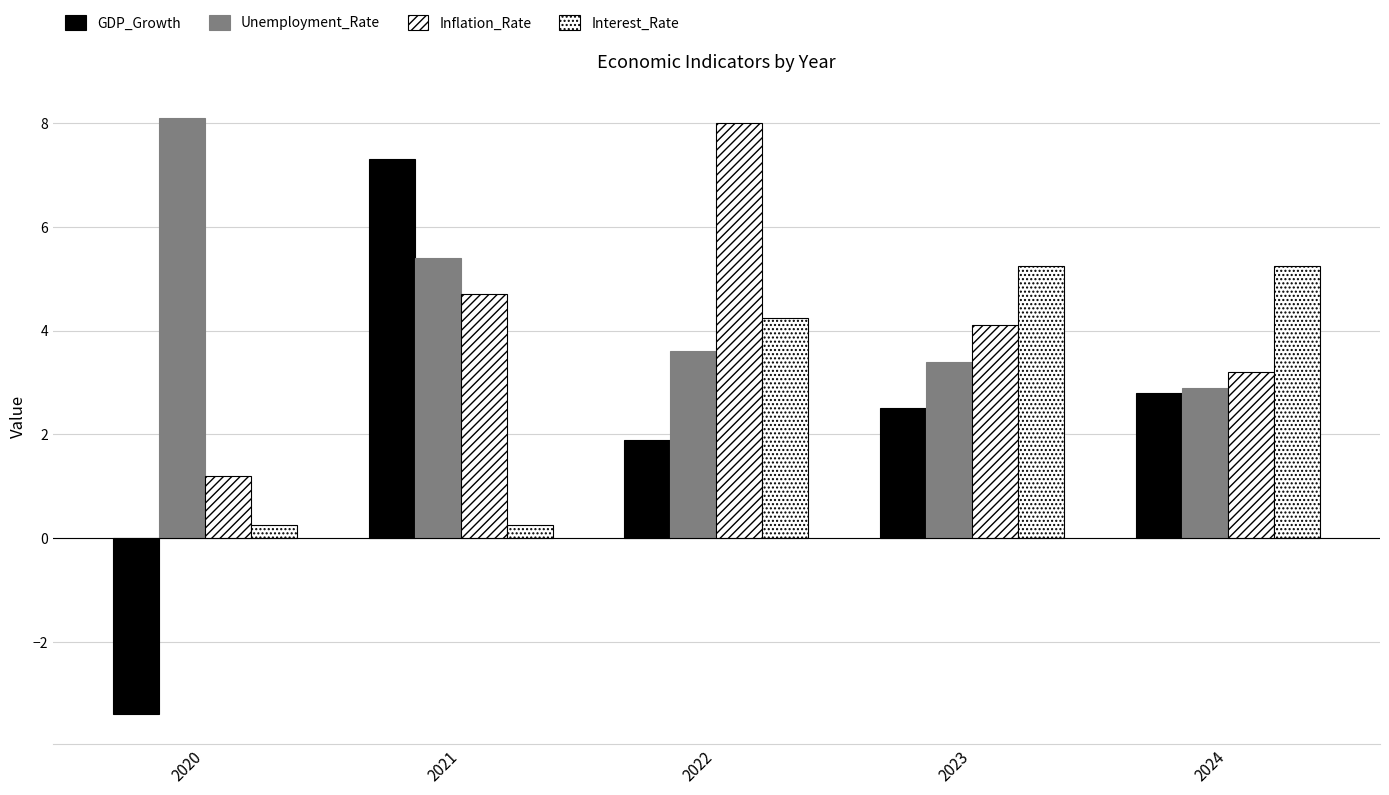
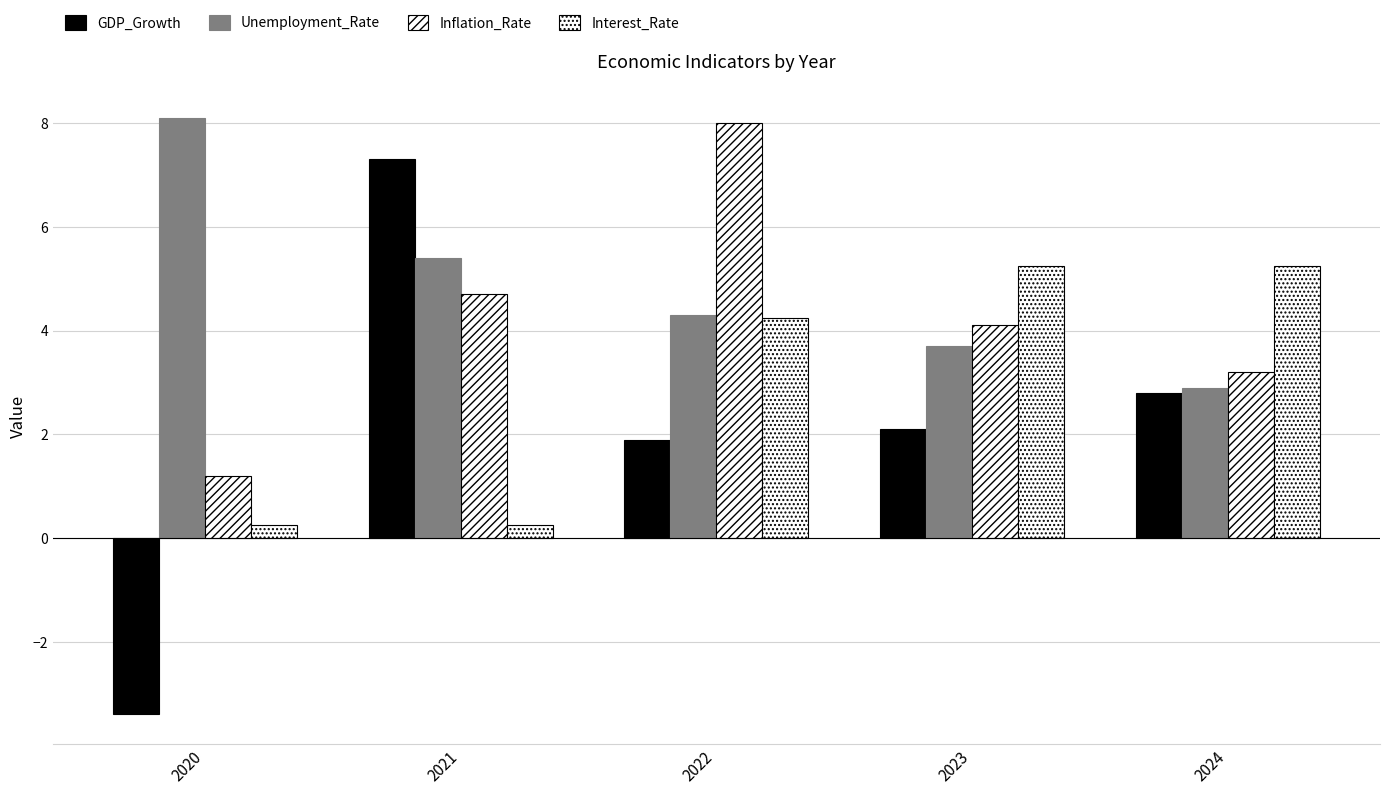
Unemployment_Rate, 2022: 3.6 -> 4.3
GDP_Growth, 2023: 2.5 -> 2.1
Unemployment_Rate, 2023: 3.4 -> 3.7
